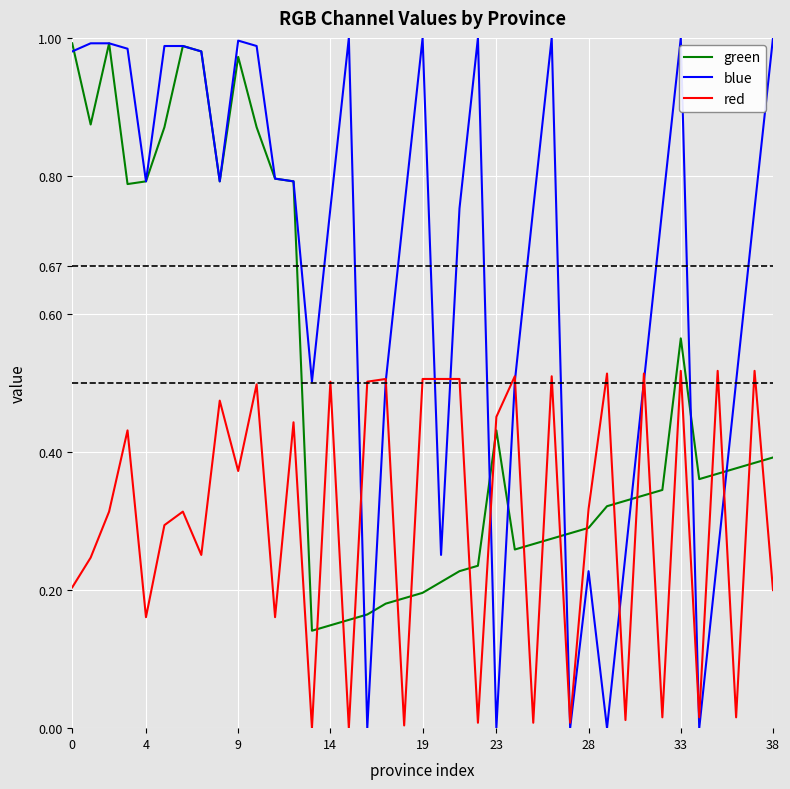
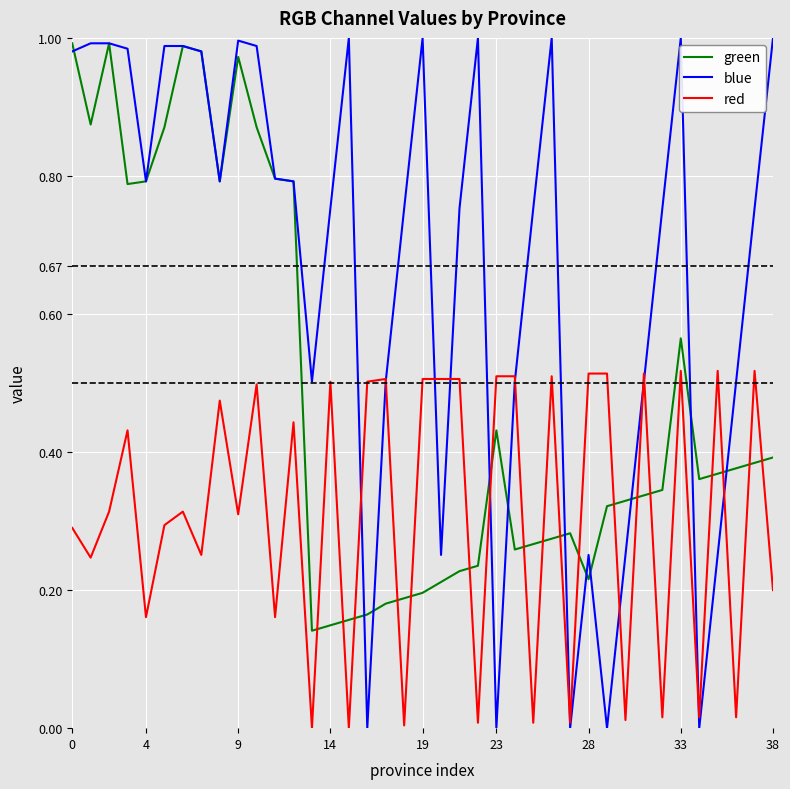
red, 0: 0.20 -> 0.29
red, 9: 0.37 -> 0.31
red, 23: 0.45 -> 0.51
green, 28: 0.29 -> 0.22
blue, 28: 0.23 -> 0.25
red, 28: 0.32 -> 0.51
